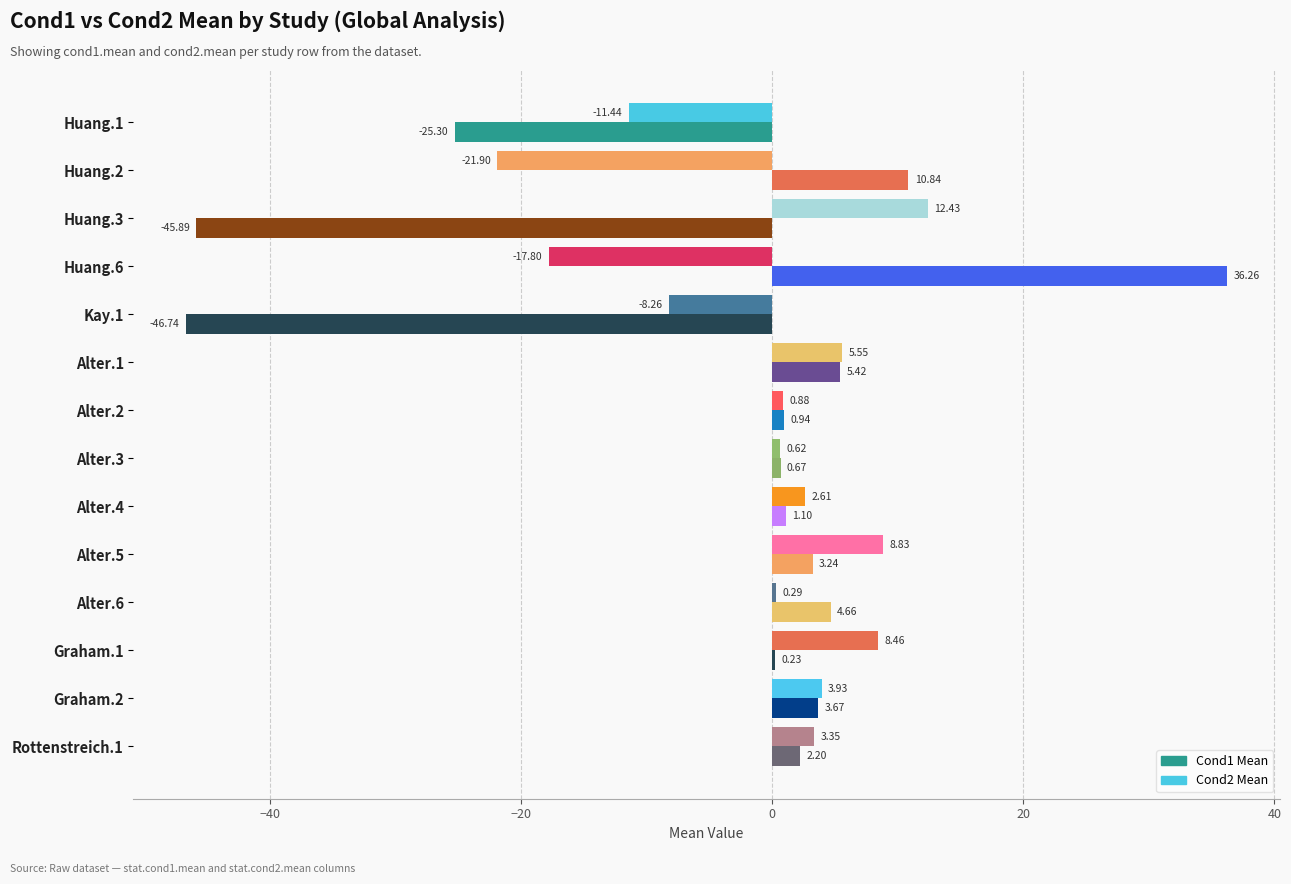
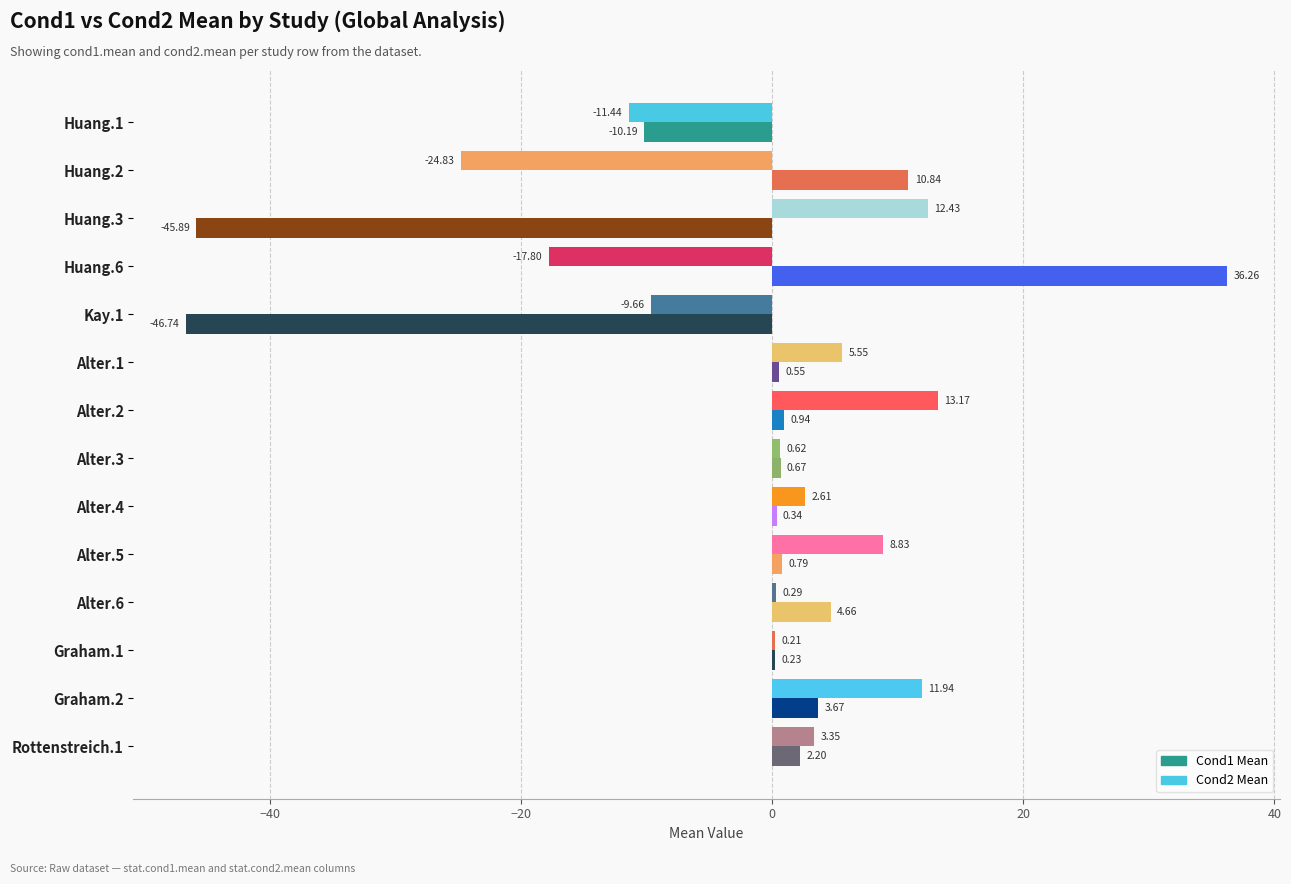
Cond1 Mean, Huang.1: -25.30 -> -10.19
Cond2 Mean, Huang.2: -21.90 -> -24.83
Cond2 Mean, Kay.1: -8.26 -> -9.66
Cond1 Mean, Alter.1: 5.42 -> 0.55
Cond2 Mean, Alter.2: 0.88 -> 13.17
Cond1 Mean, Alter.4: 1.10 -> 0.34
Cond1 Mean, Alter.5: 3.24 -> 0.79
Cond2 Mean, Graham.1: 8.46 -> 0.21
Cond2 Mean, Graham.2: 3.93 -> 11.94
